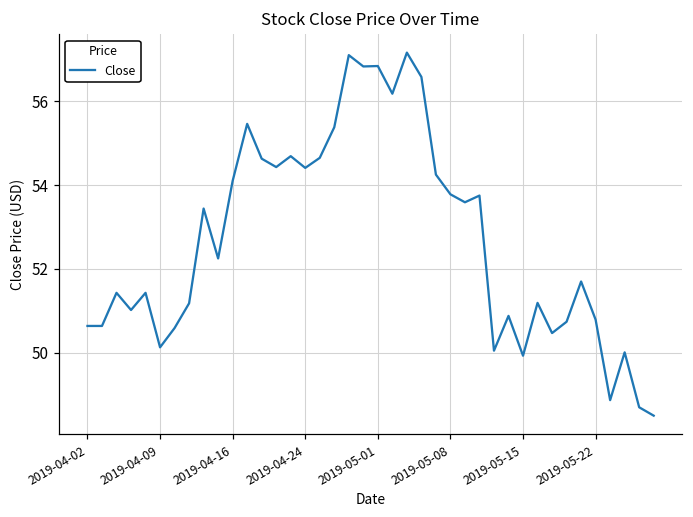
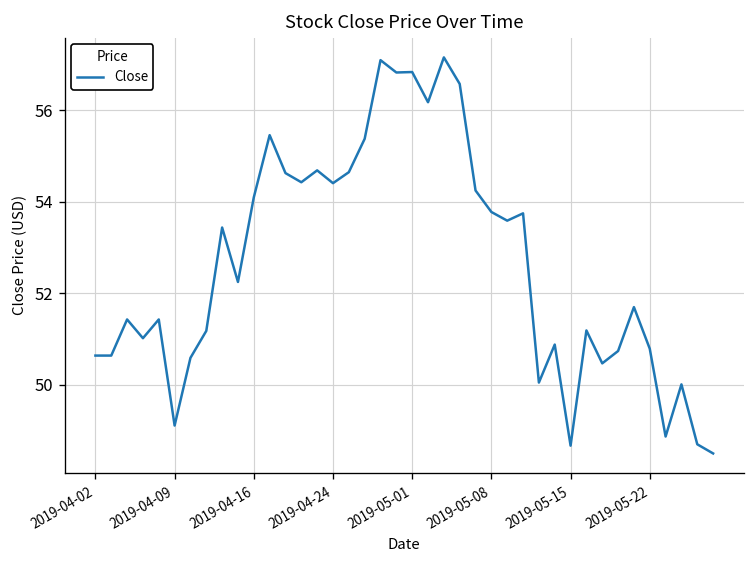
2019-04-09: 50.1 -> 49.1
2019-05-15: 49.9 -> 48.7
